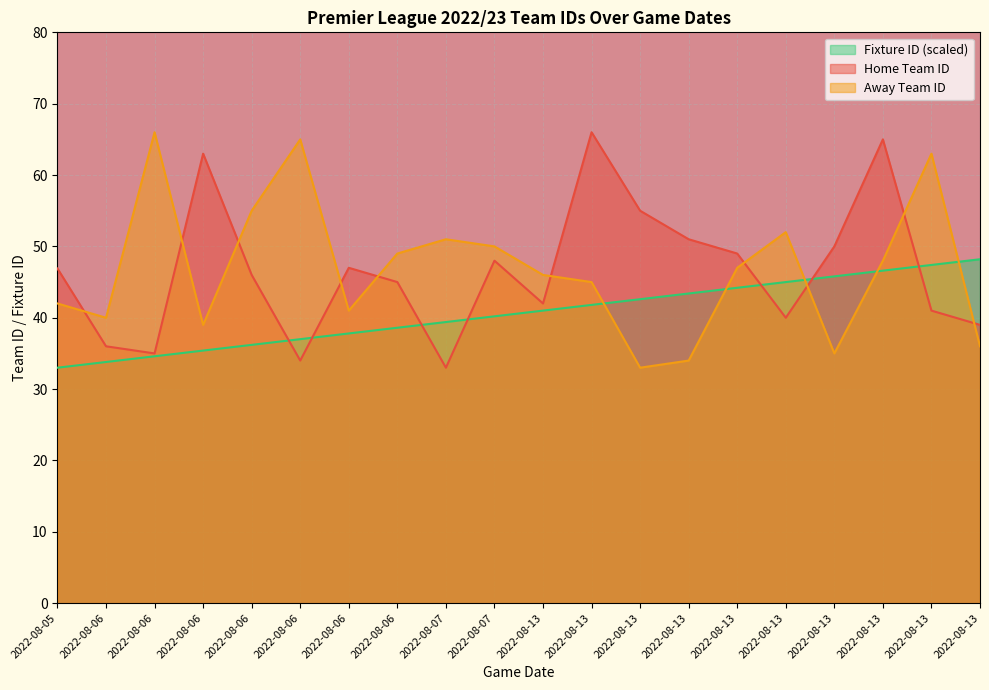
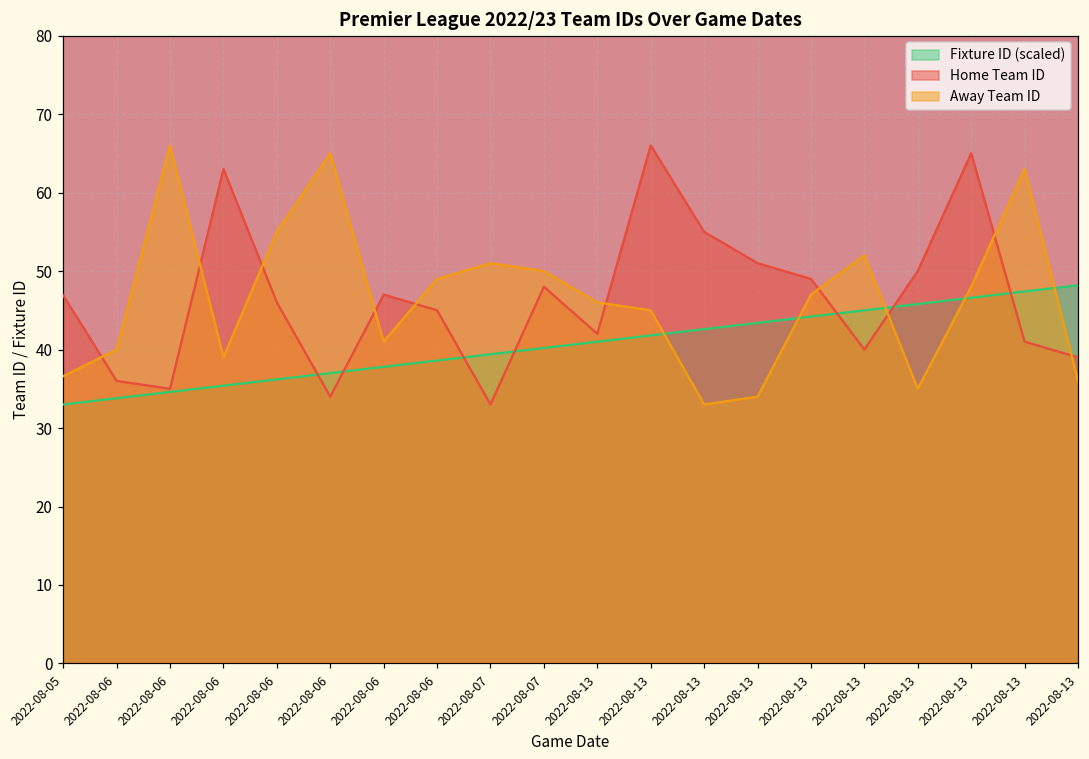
Away Team ID, 2022-08-05: 42 -> 37
